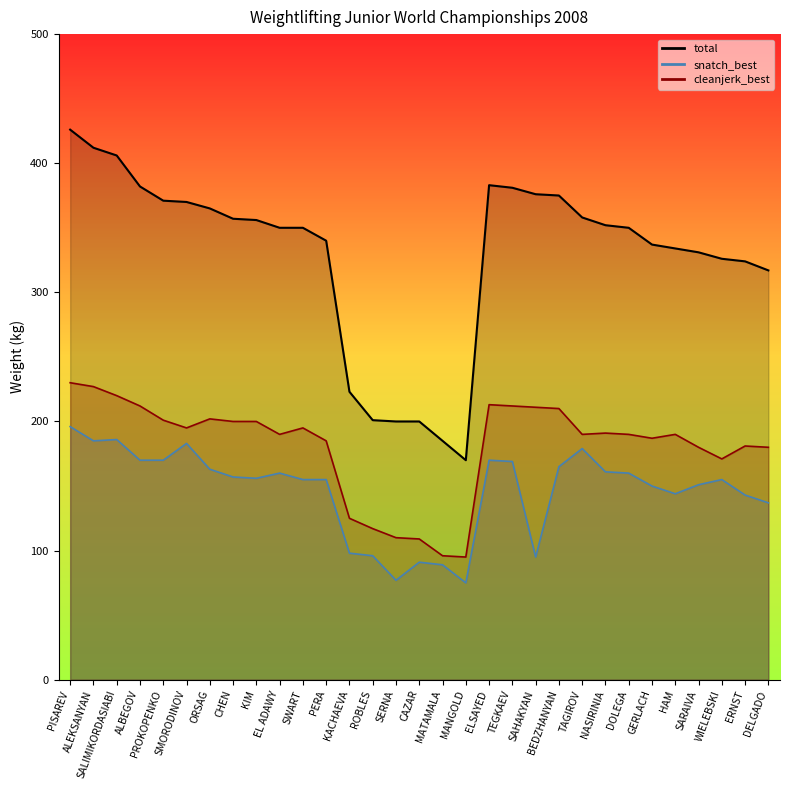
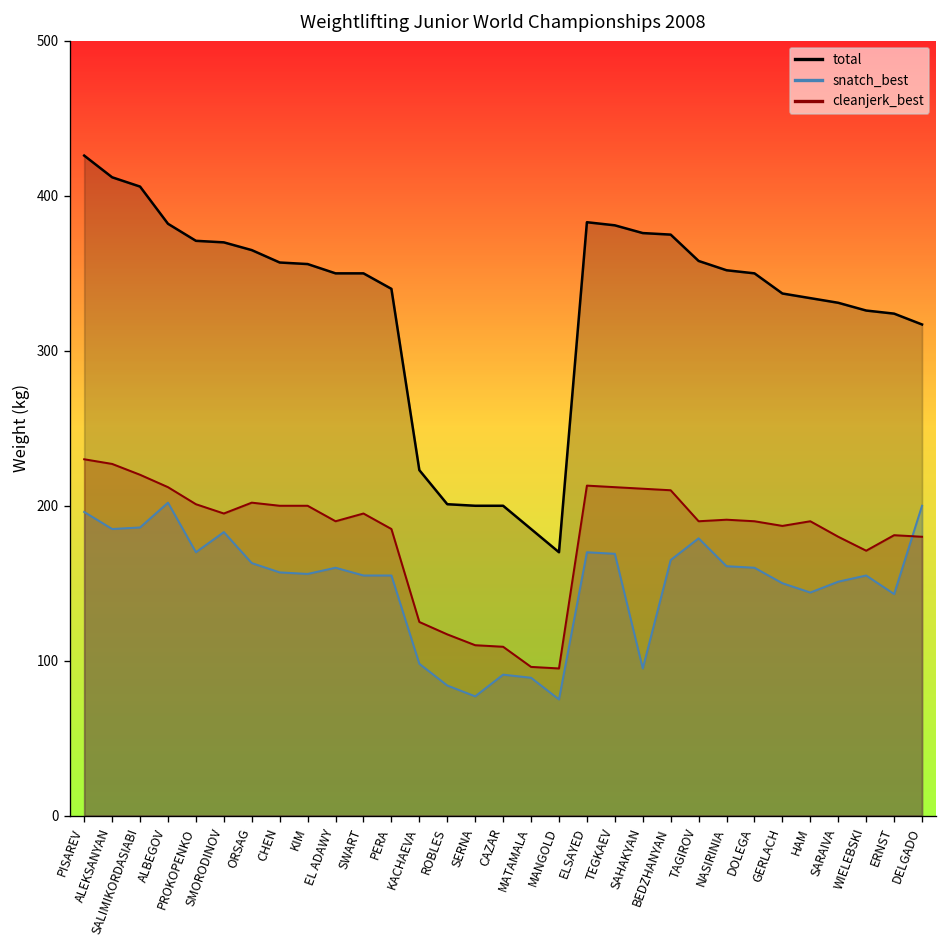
snatch_best, ALBEGOV: 170 -> 202
snatch_best, ROBLES: 96 -> 84
snatch_best, DELGADO: 137 -> 200
